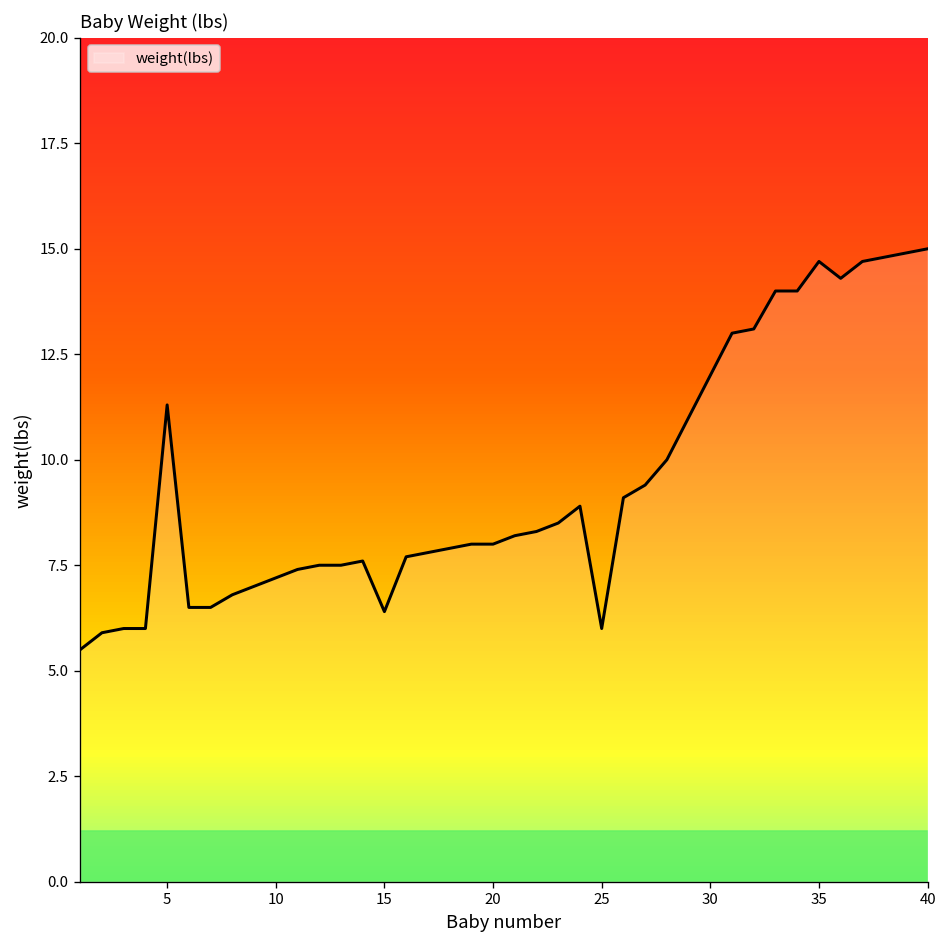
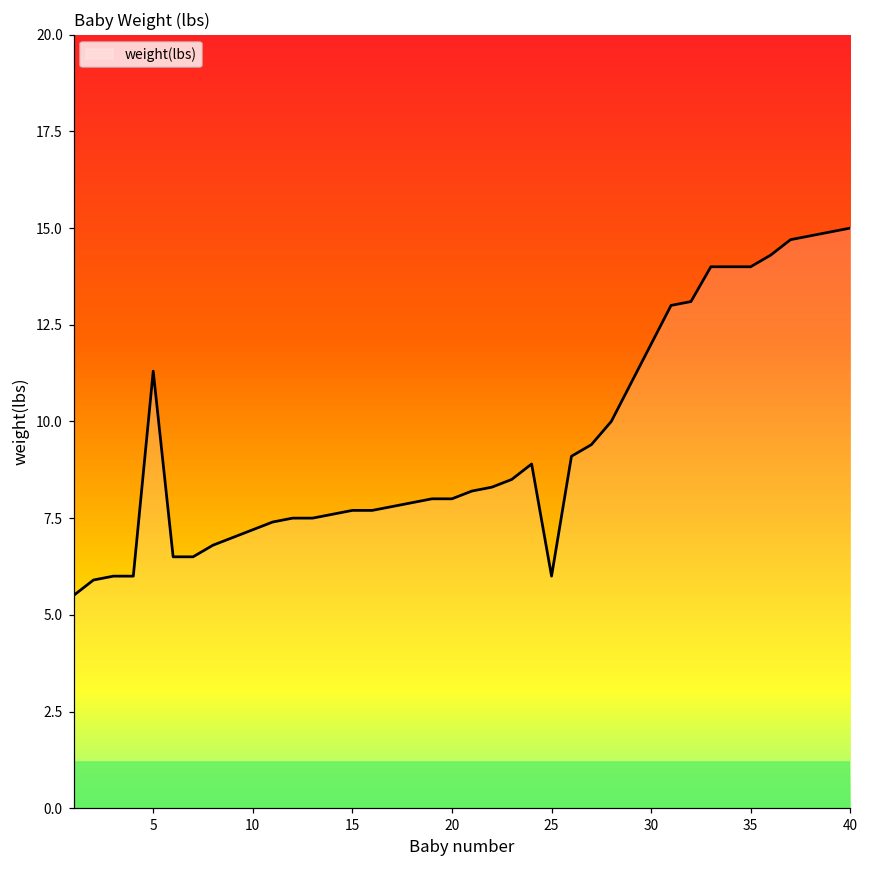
15: 6.4 -> 7.7
35: 14.7 -> 14.0
